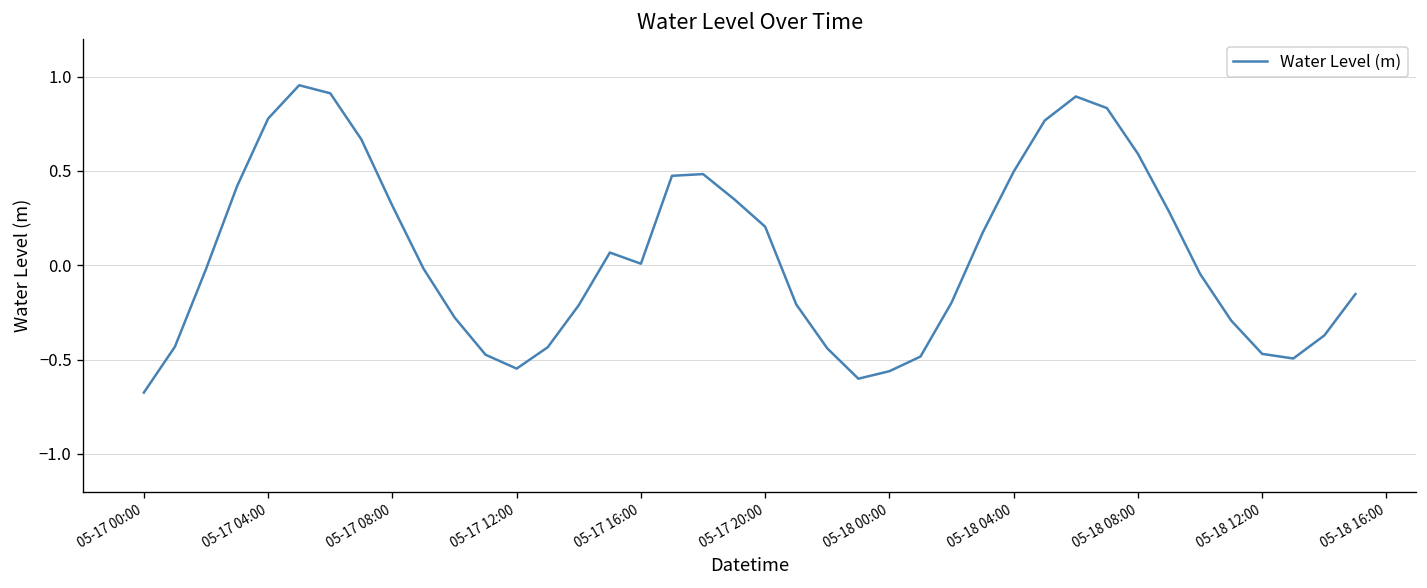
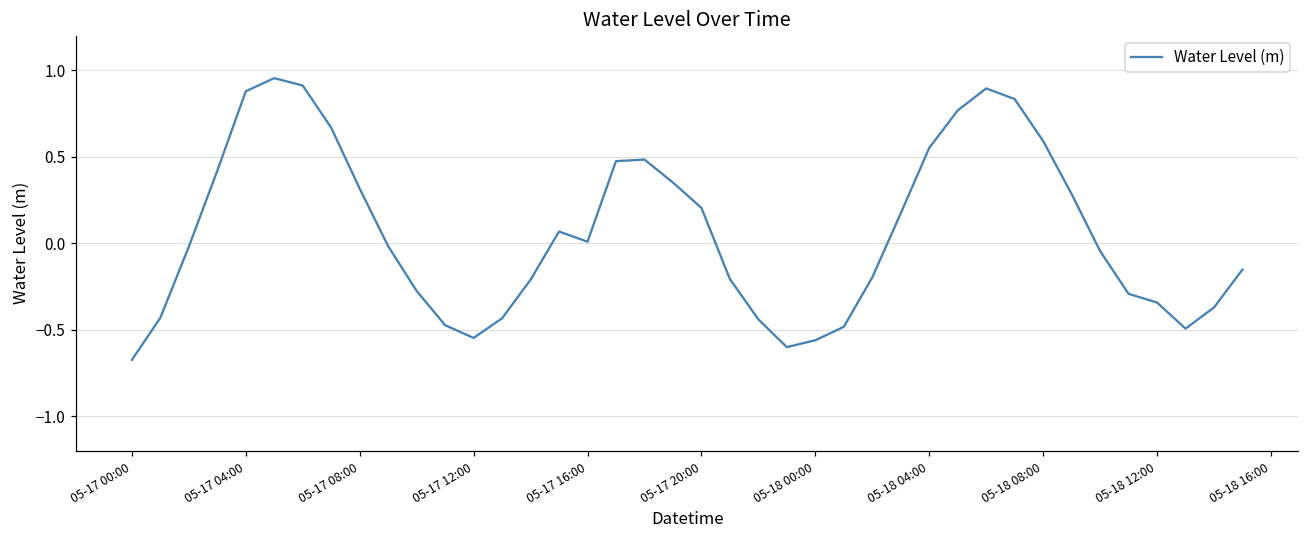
05-17 04:00: 0.78 -> 0.88
05-18 04:00: 0.50 -> 0.55
05-18 12:00: -0.47 -> -0.34
